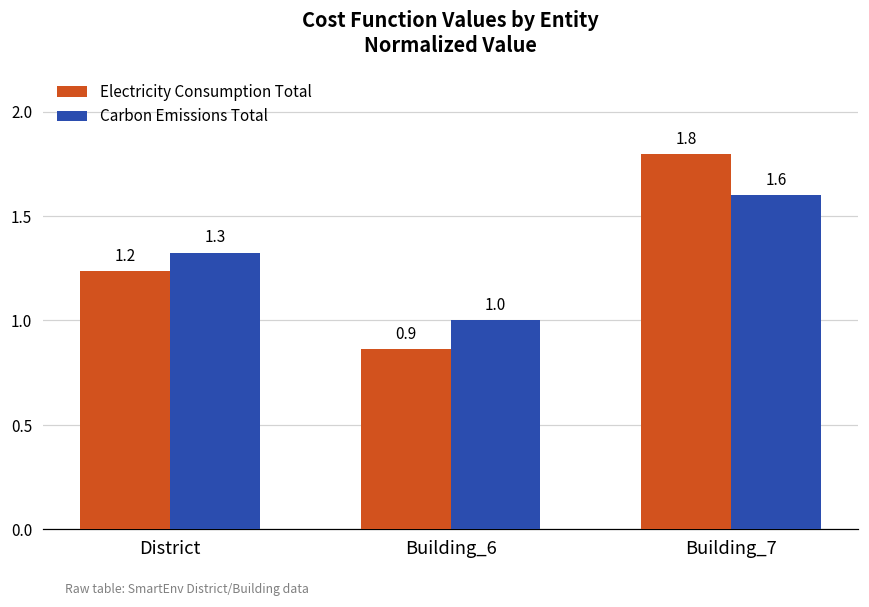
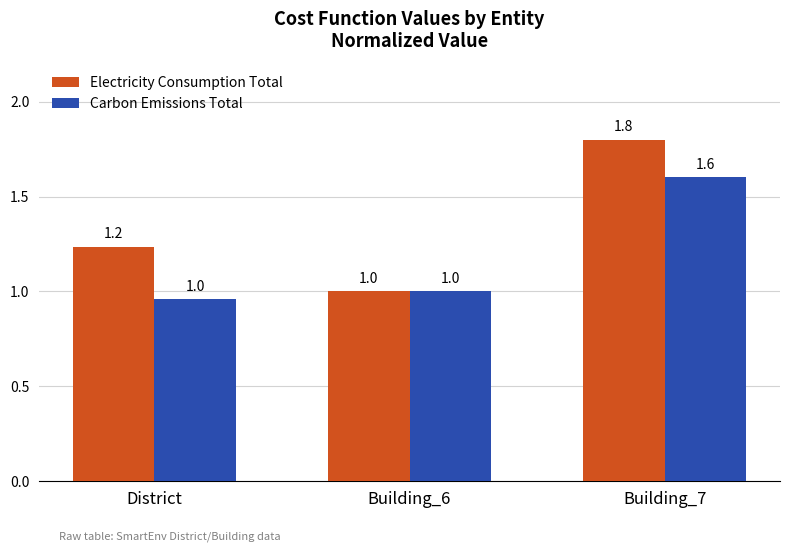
Carbon Emissions Total, District: 1.3 -> 1.0
Electricity Consumption Total, Building_6: 0.9 -> 1.0
